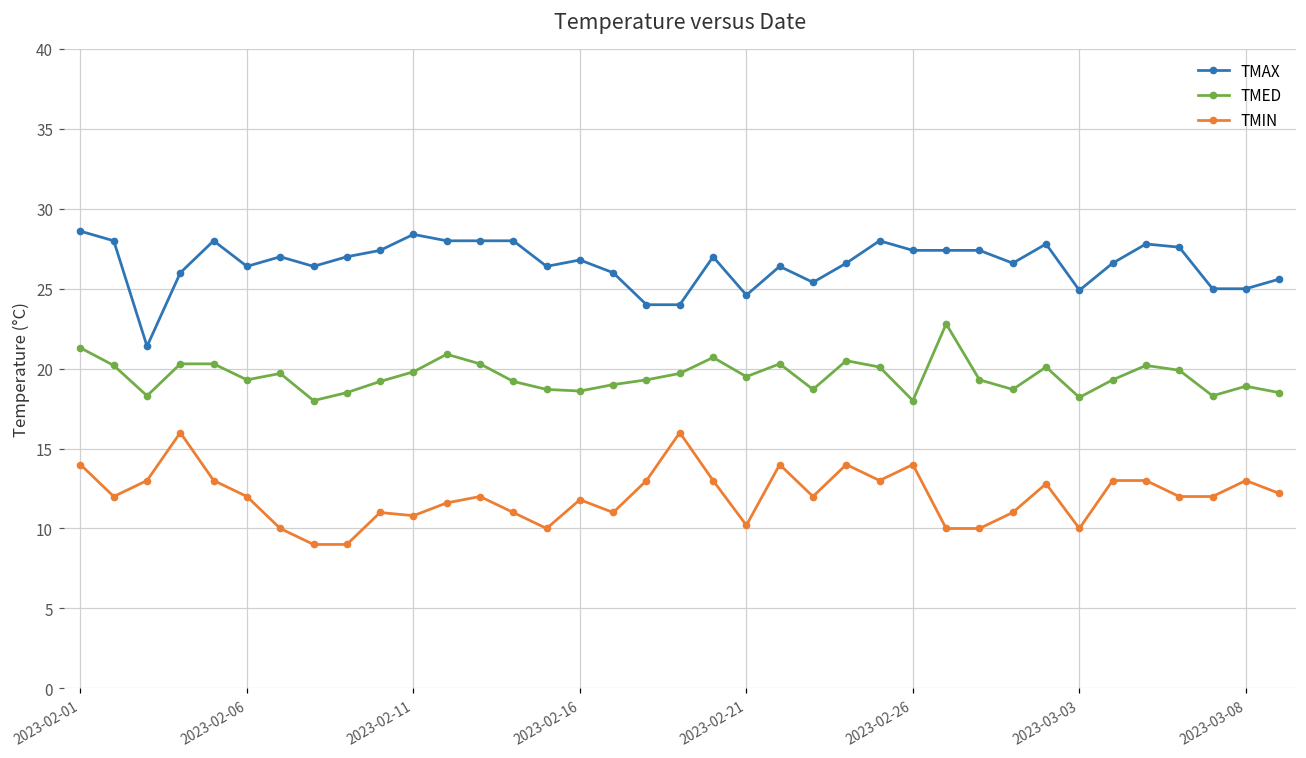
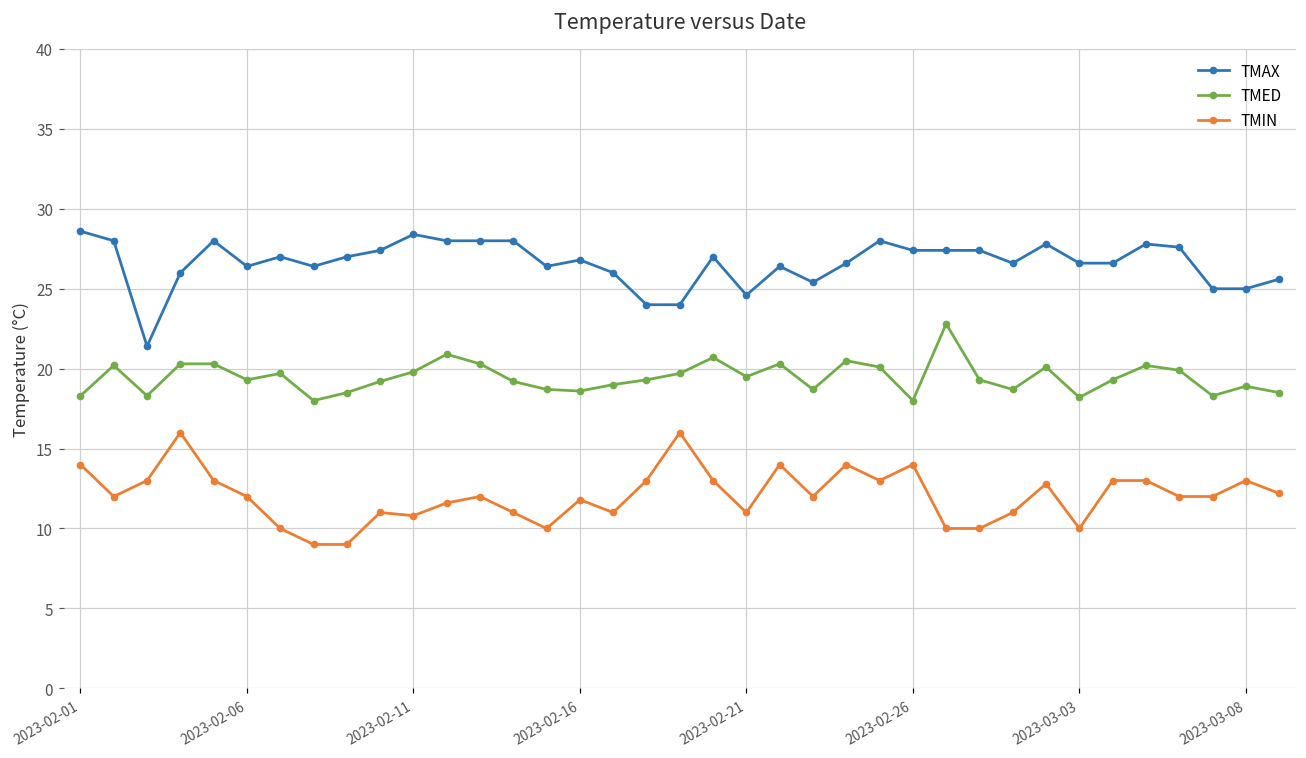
TMED, 2023-02-01: 21.3 -> 18.3
TMIN, 2023-02-21: 10.2 -> 11.0
TMAX, 2023-03-03: 24.9 -> 26.6
